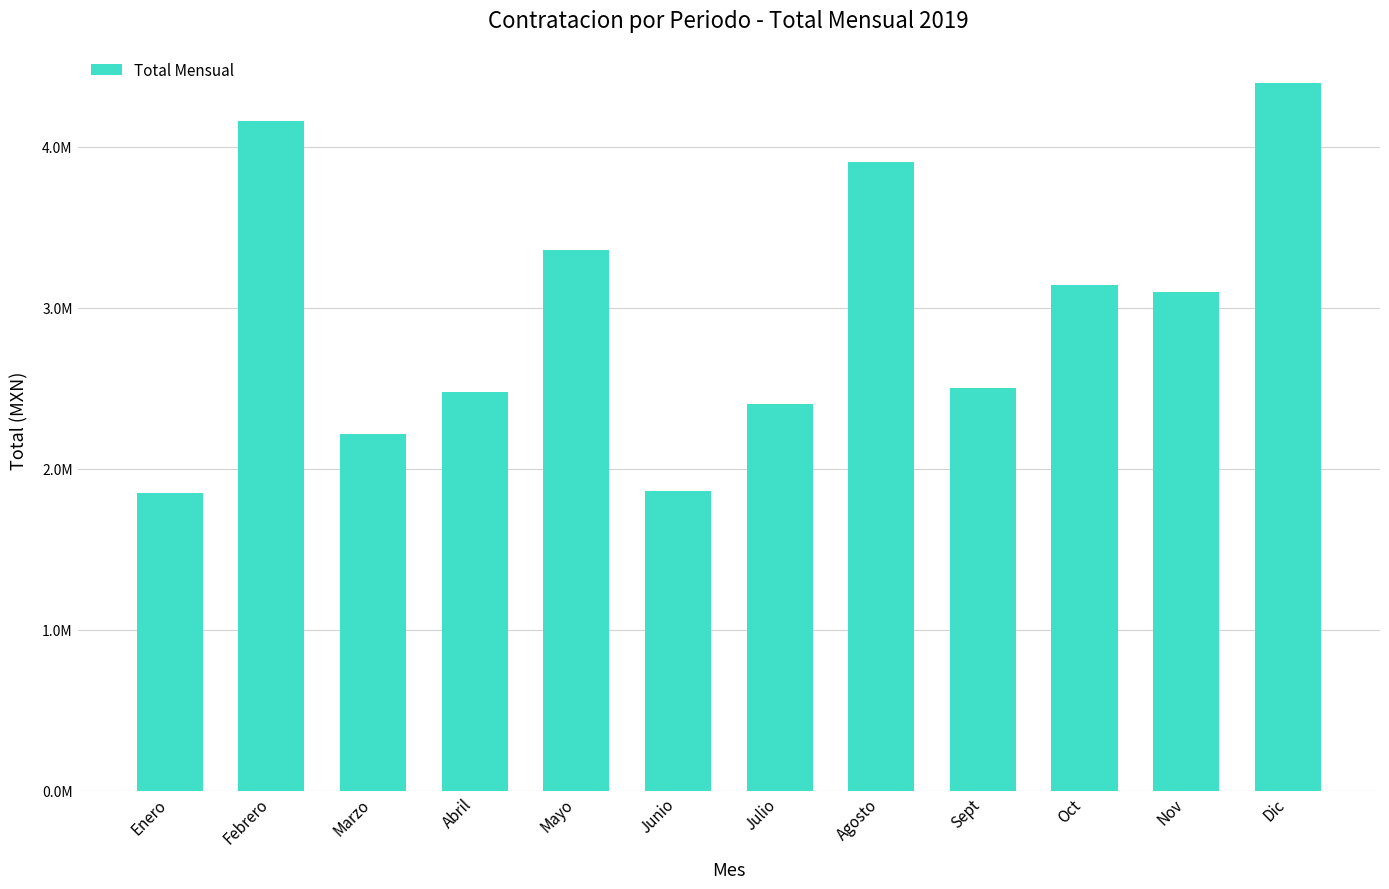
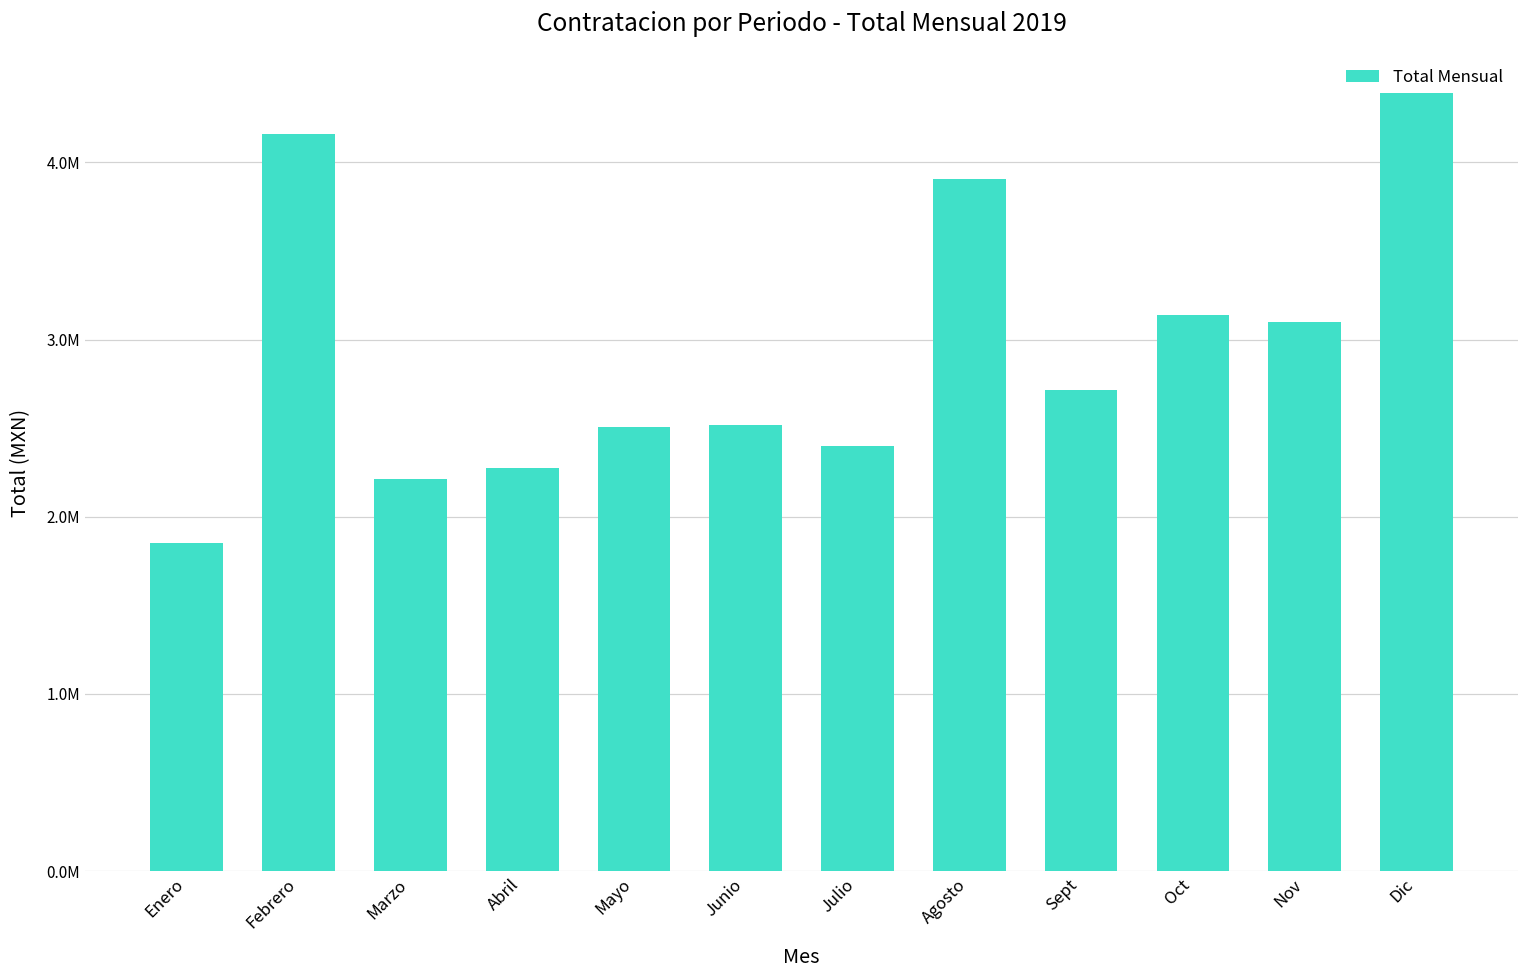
Abril: 2480000 -> 2280000
Mayo: 3360000 -> 2510000
Junio: 1860000 -> 2520000
Sept: 2500000 -> 2720000
